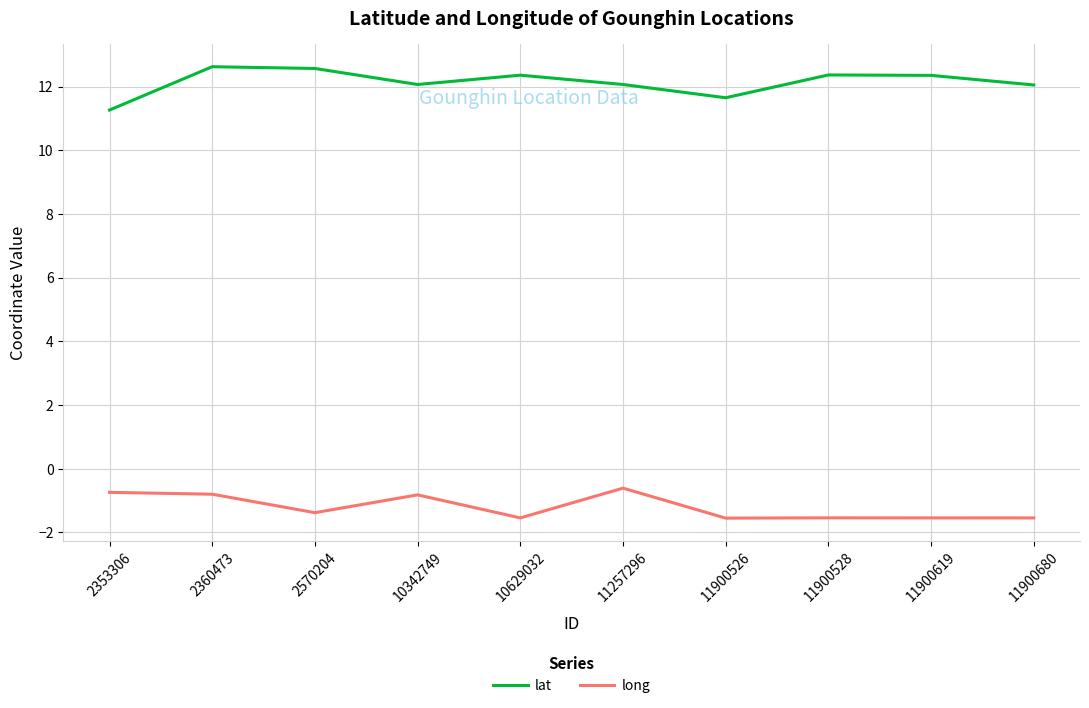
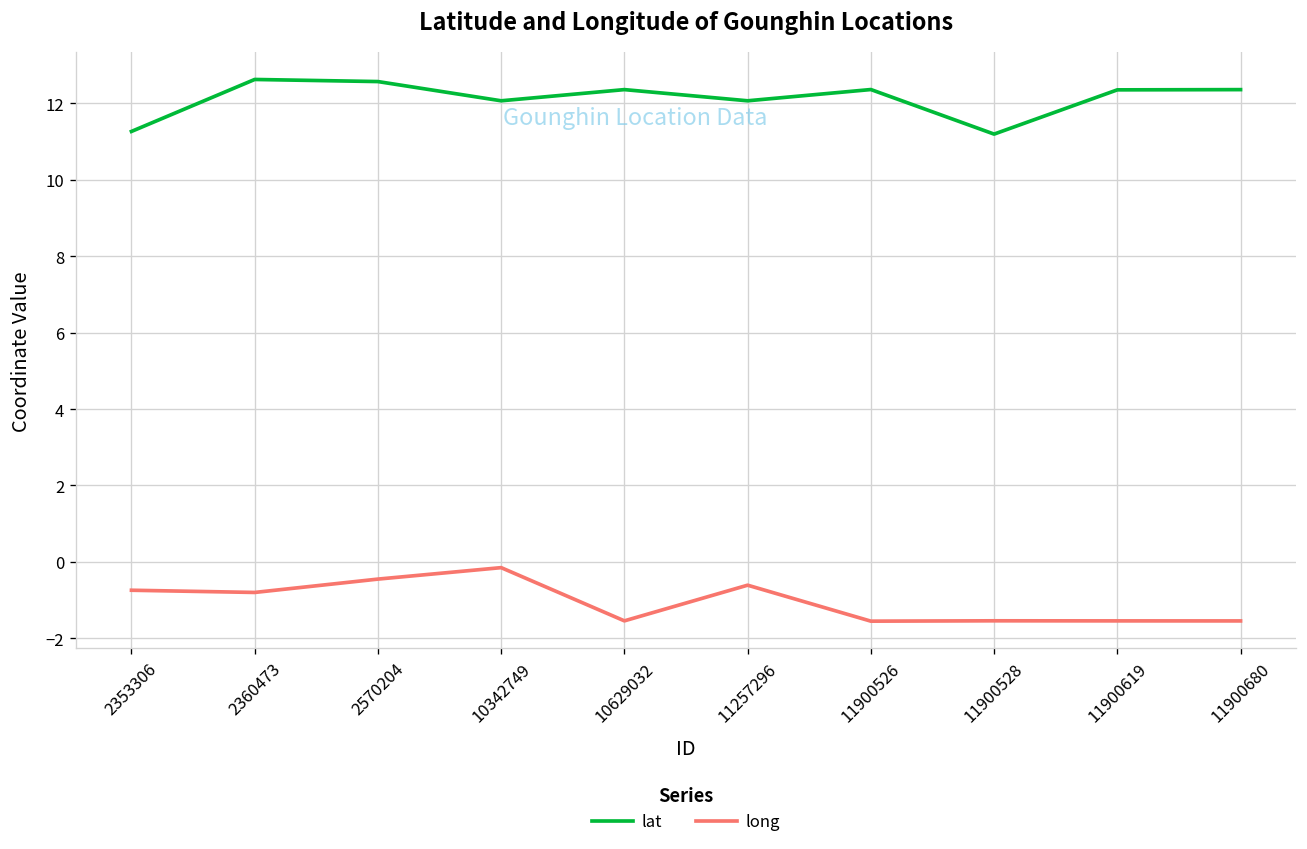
long, 2570204: -1.4 -> -0.5
long, 10342749: -0.8 -> -0.2
lat, 11900526: 11.7 -> 12.4
lat, 11900528: 12.4 -> 11.2
lat, 11900680: 12.1 -> 12.4
